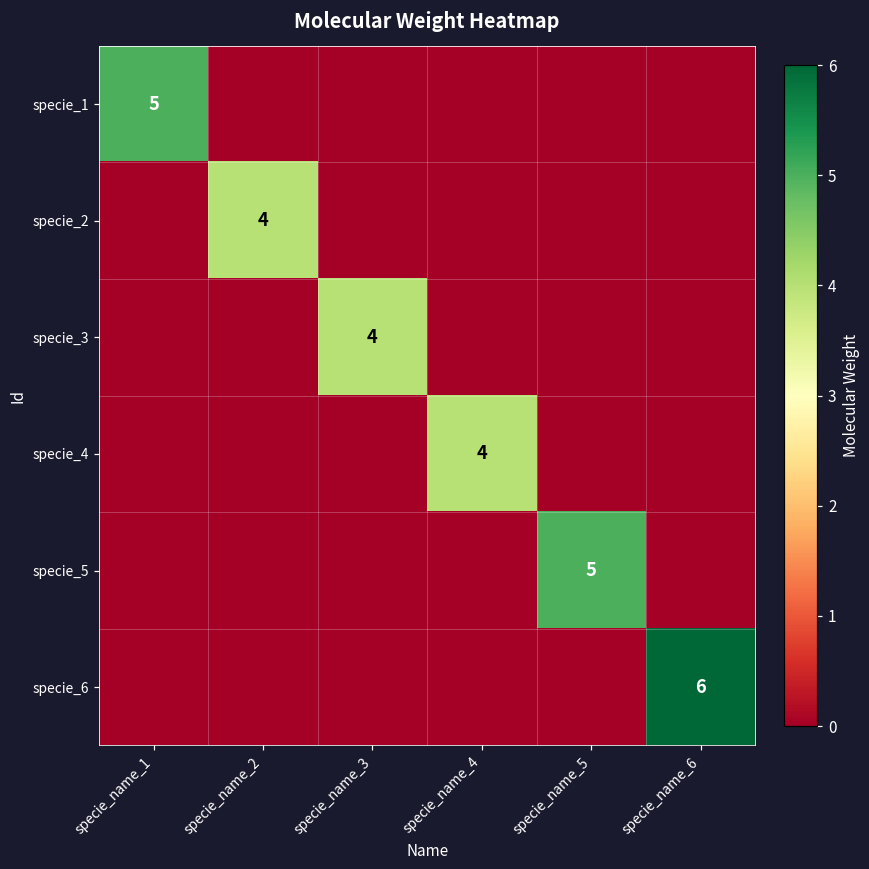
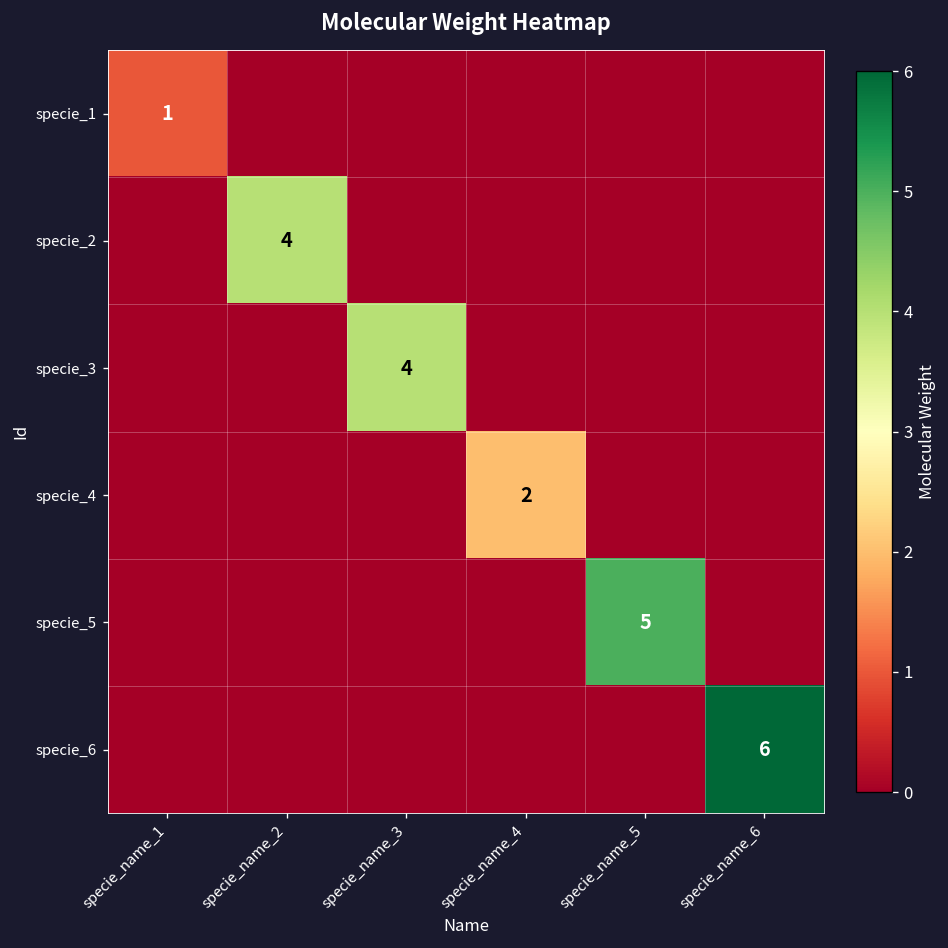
specie_1, specie_name_1: 5 -> 1
specie_4, specie_name_4: 4 -> 2
